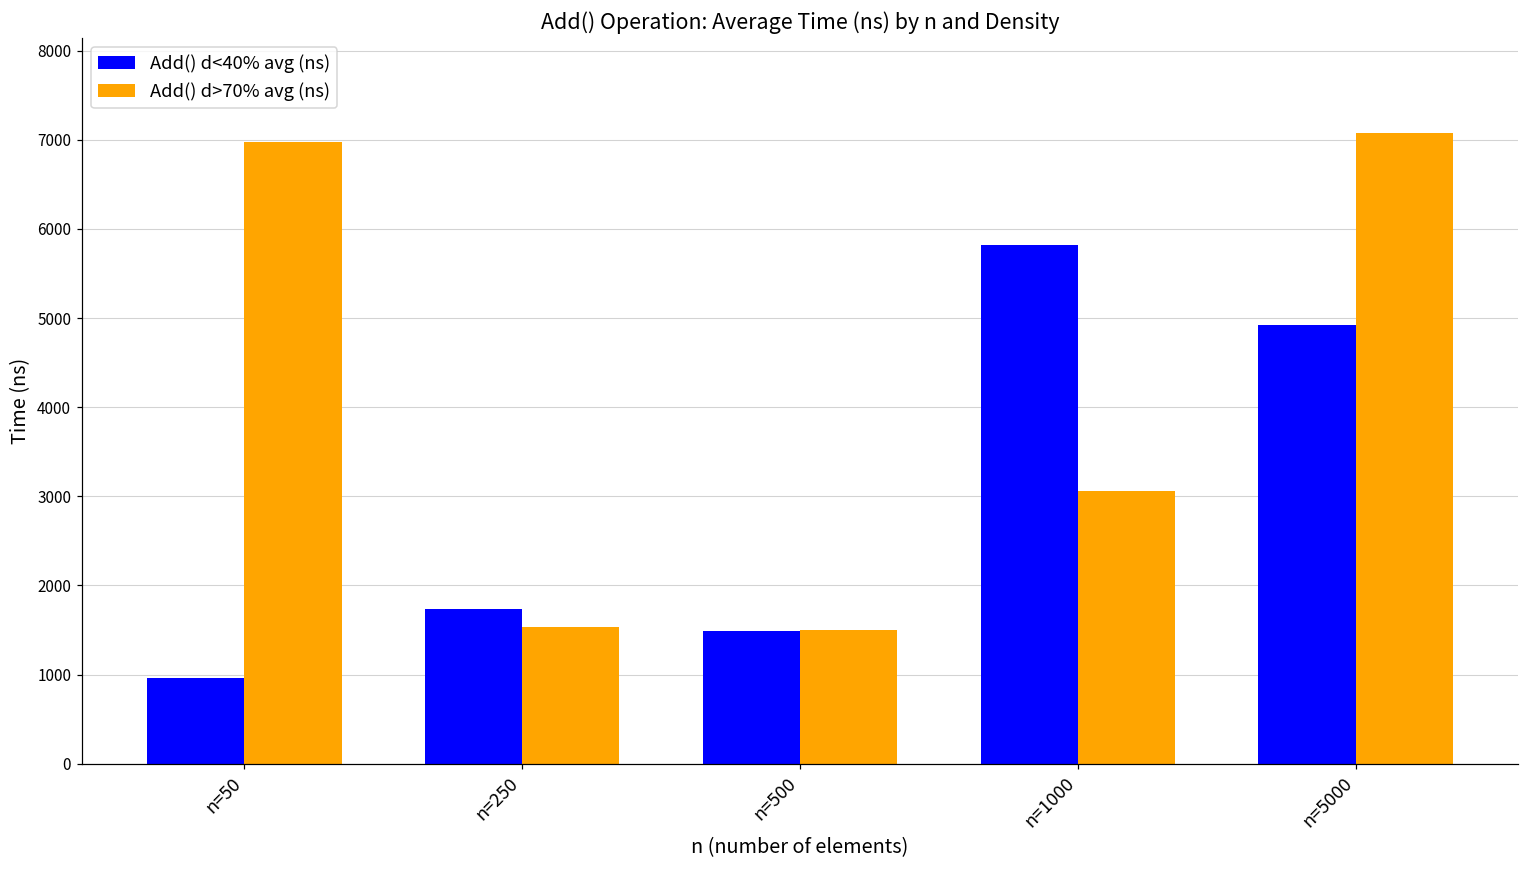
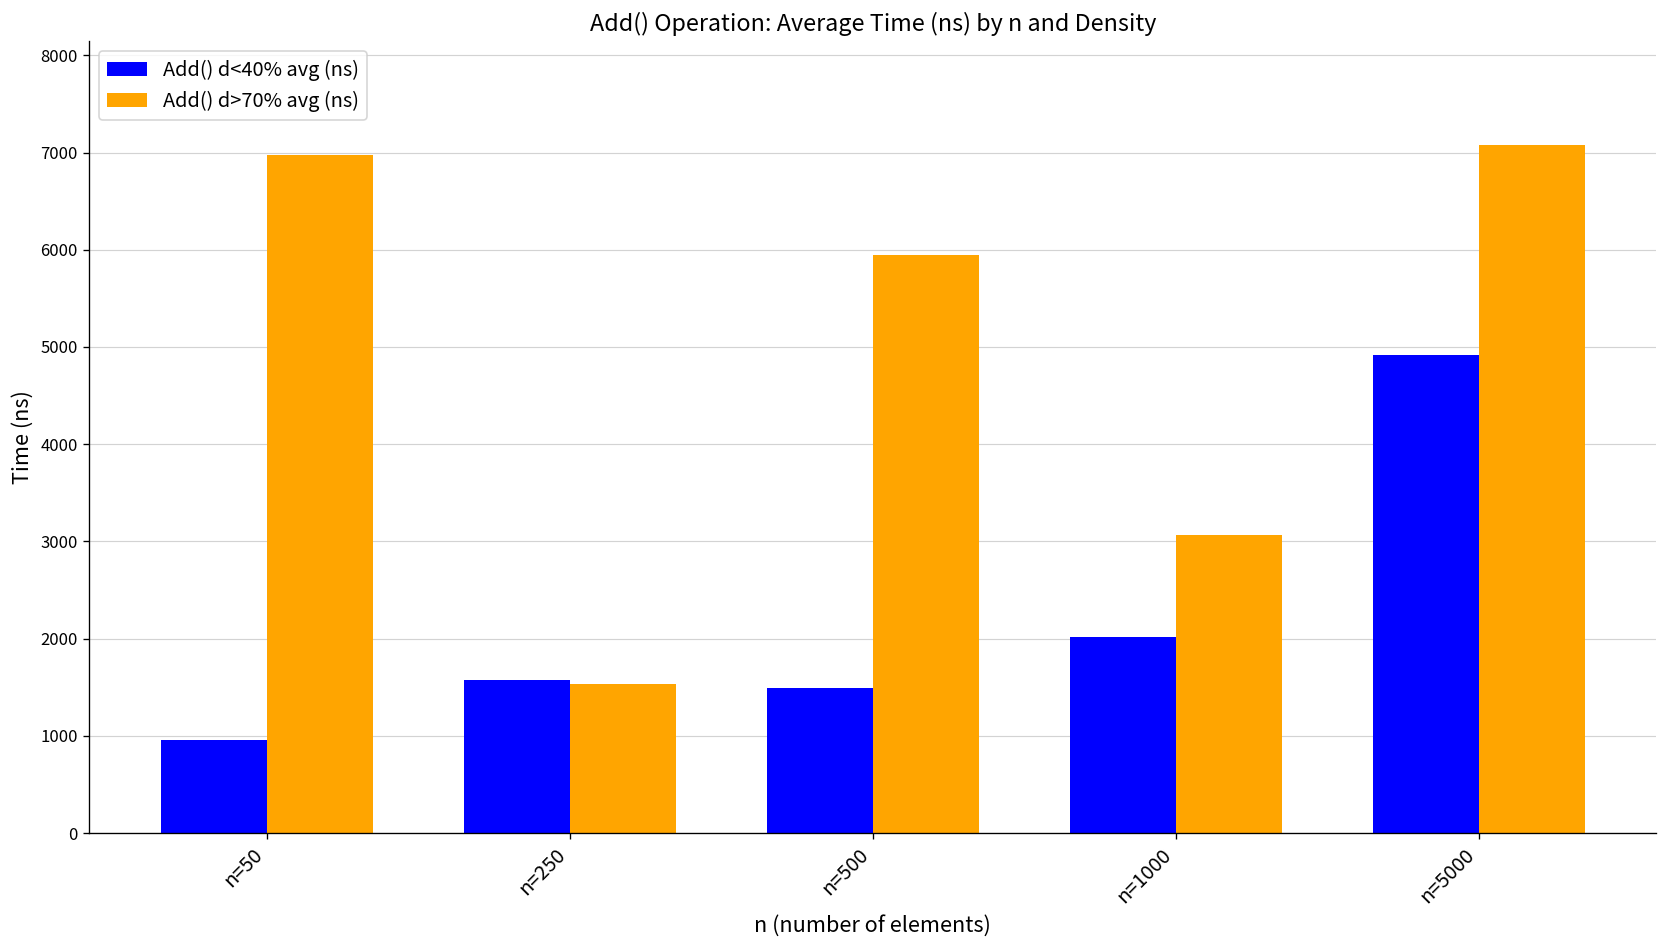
Add() d<40% avg (ns), n=250: 1700 -> 1600
Add() d>70% avg (ns), n=500: 1500 -> 6000
Add() d<40% avg (ns), n=1000: 5800 -> 2000
